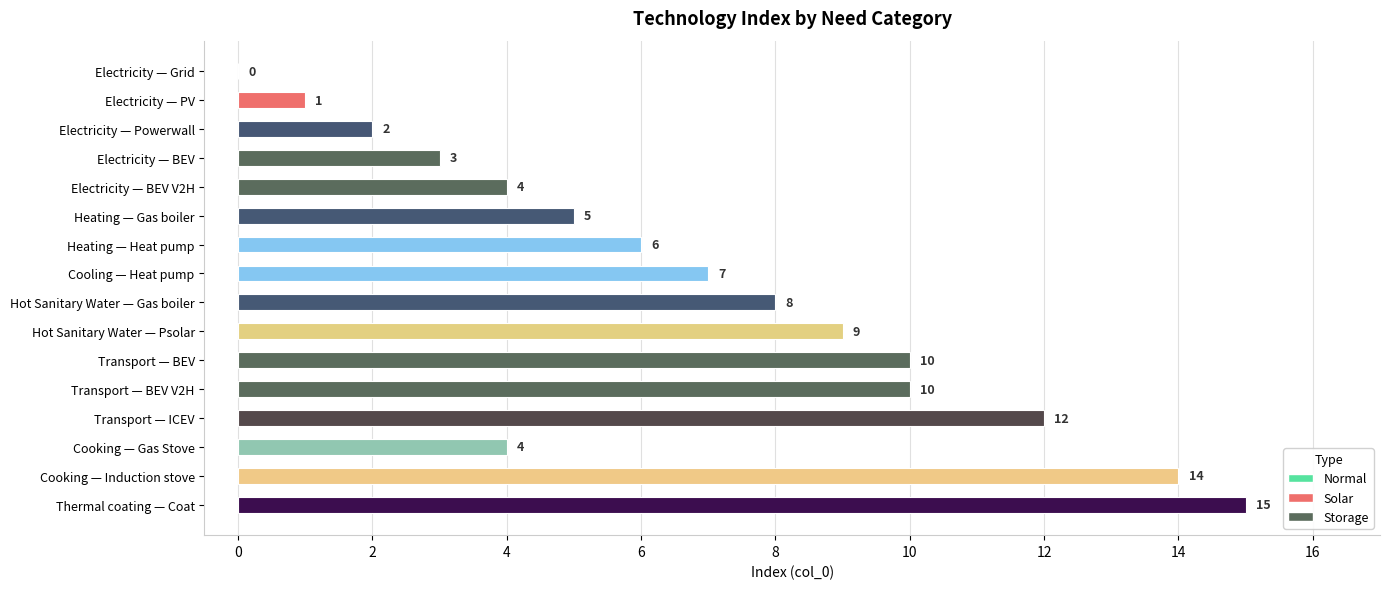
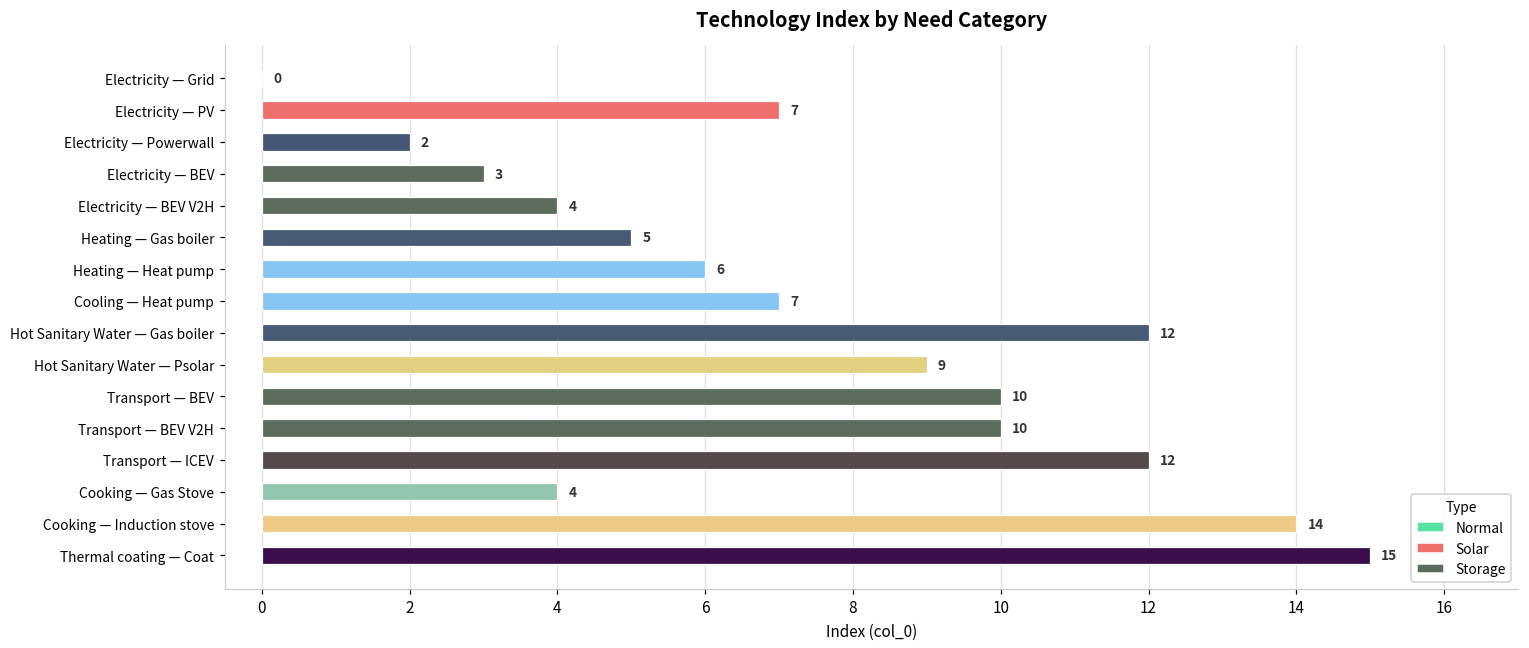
Electricity — PV: 1 -> 7
Hot Sanitary Water — Gas boiler: 8 -> 12
